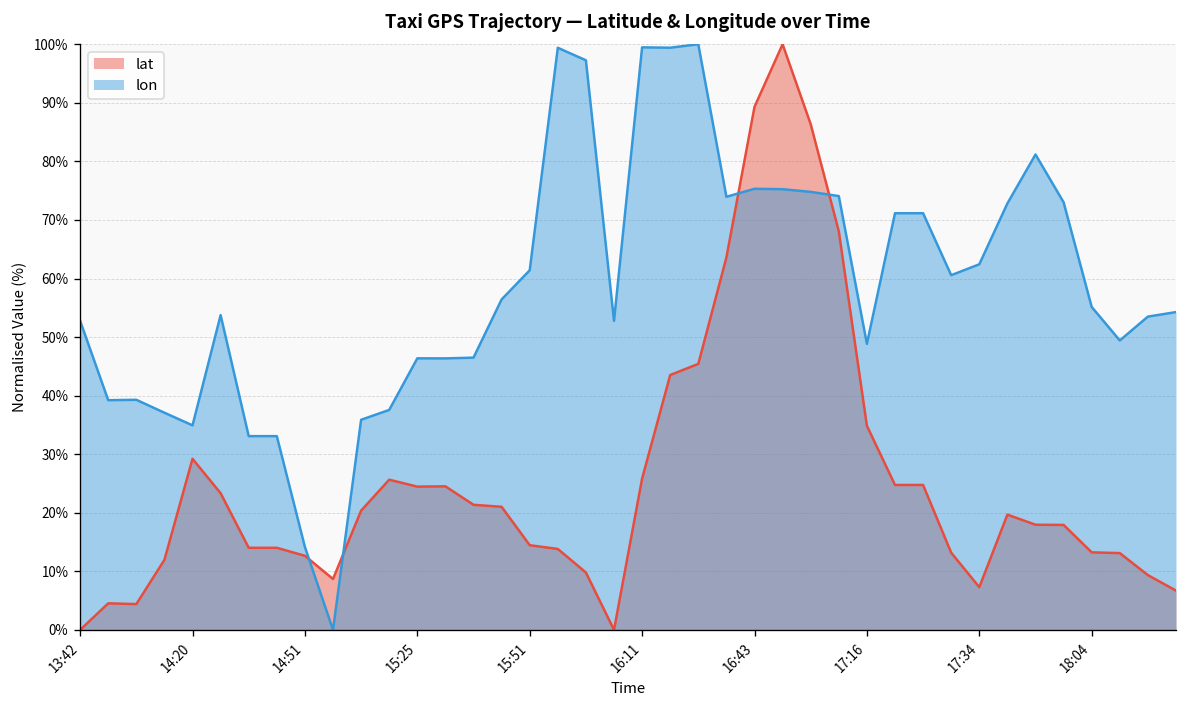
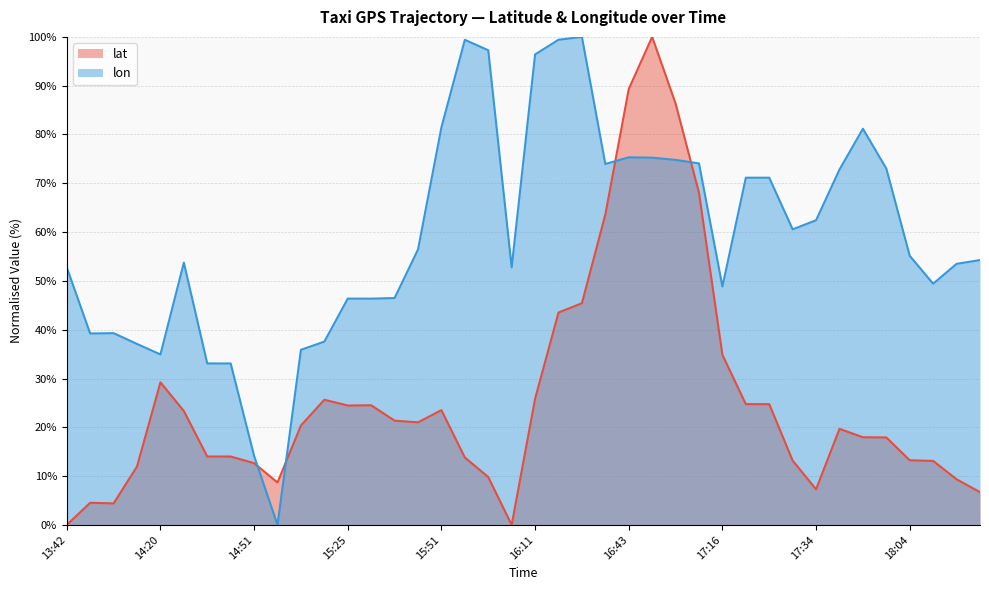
lat, 15:51: 14% -> 24%
lon, 15:51: 61% -> 81%
lon, 16:11: 99% -> 96%
